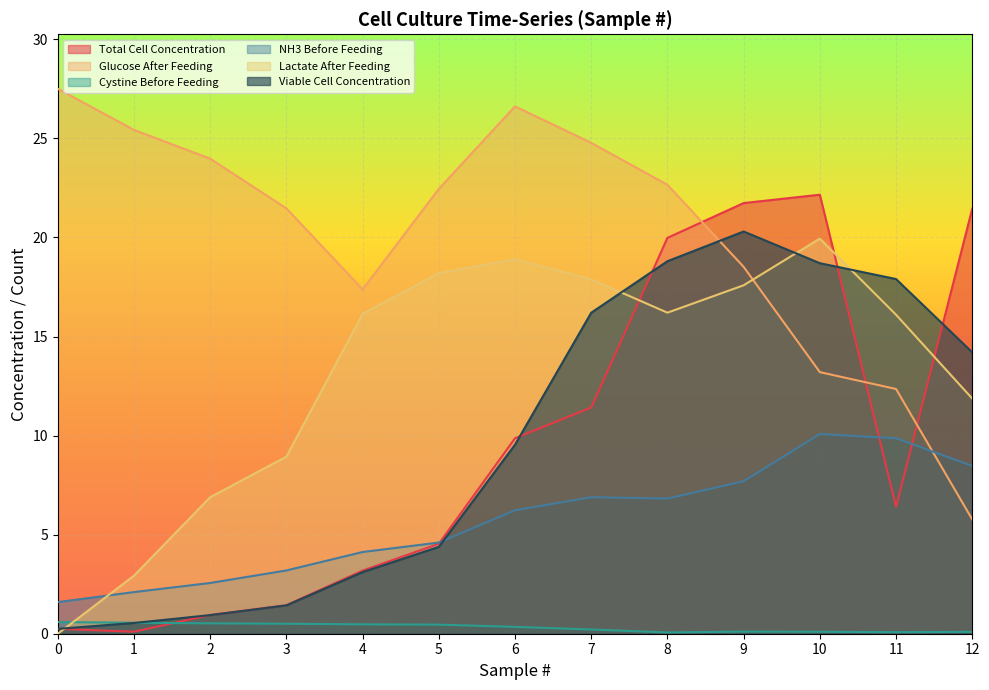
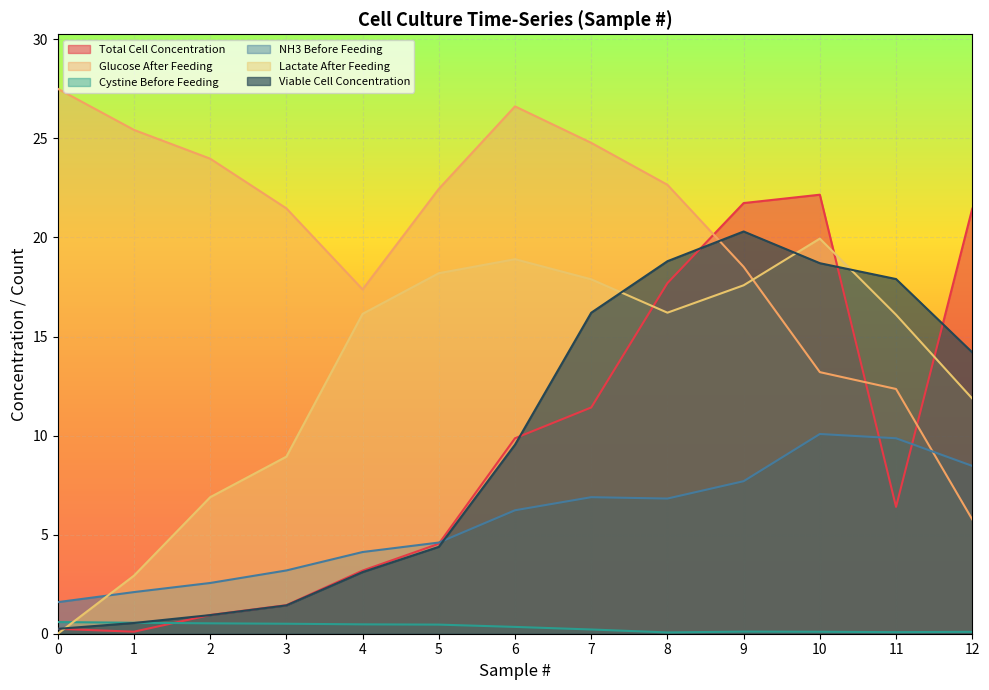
Total Cell Concentration, 8: 20.0 -> 17.7
